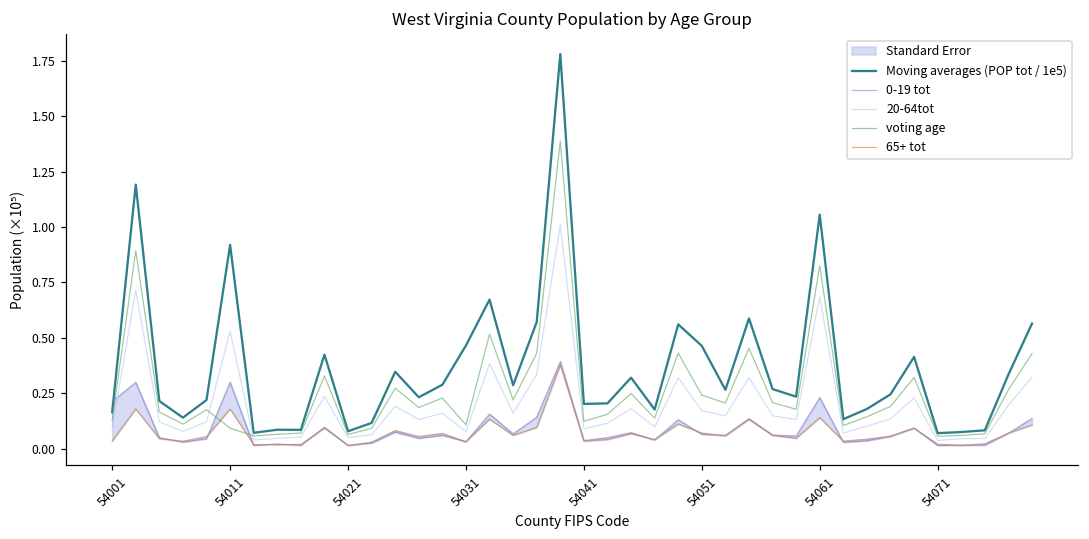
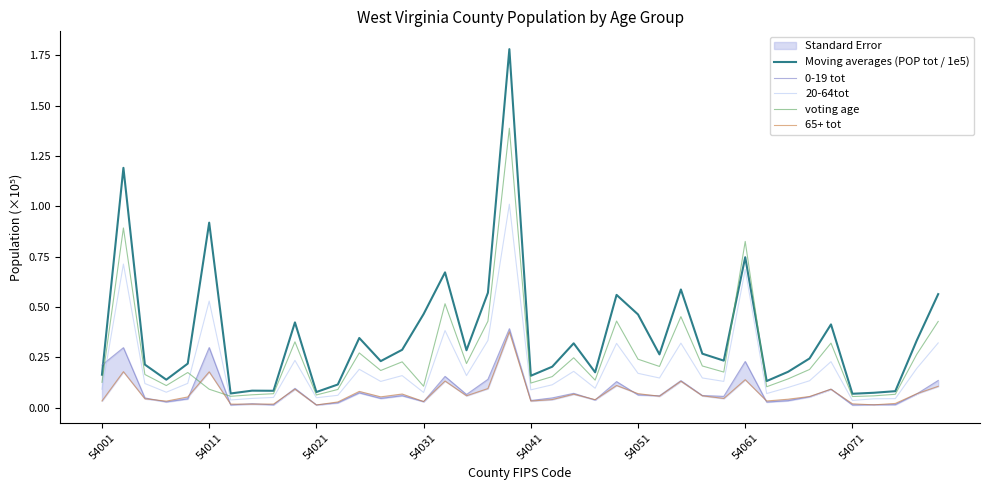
Moving averages (POP tot / 1e5), 54041: 0.20 -> 0.16
Moving averages (POP tot / 1e5), 54061: 1.06 -> 0.75
